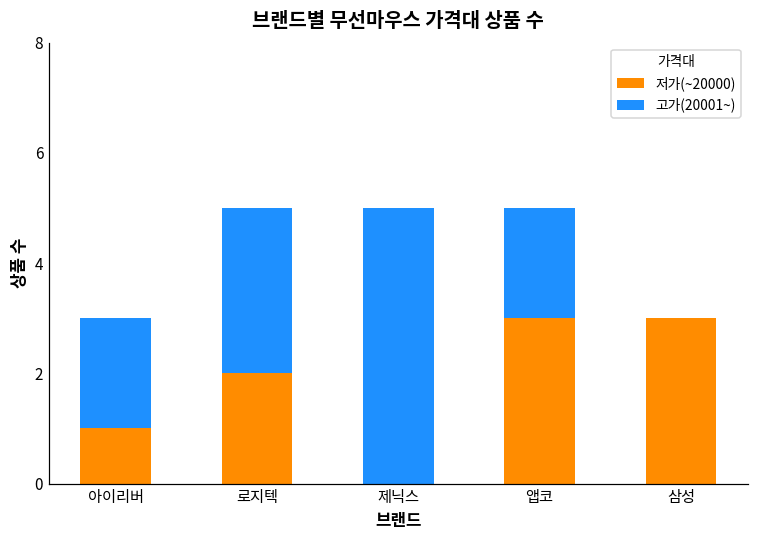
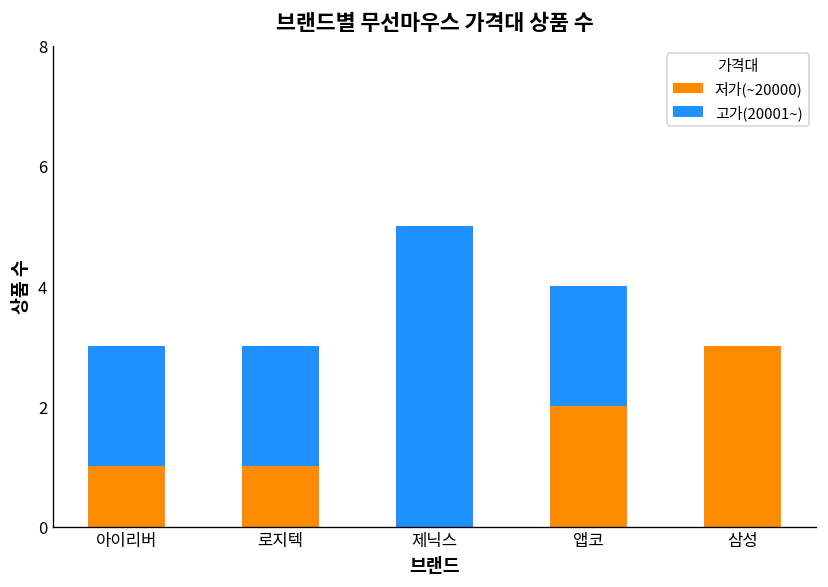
저가(~20000), 로지텍: 2 -> 1
고가(20001~), 로지텍: 3 -> 2
저가(~20000), 앱코: 3 -> 2
